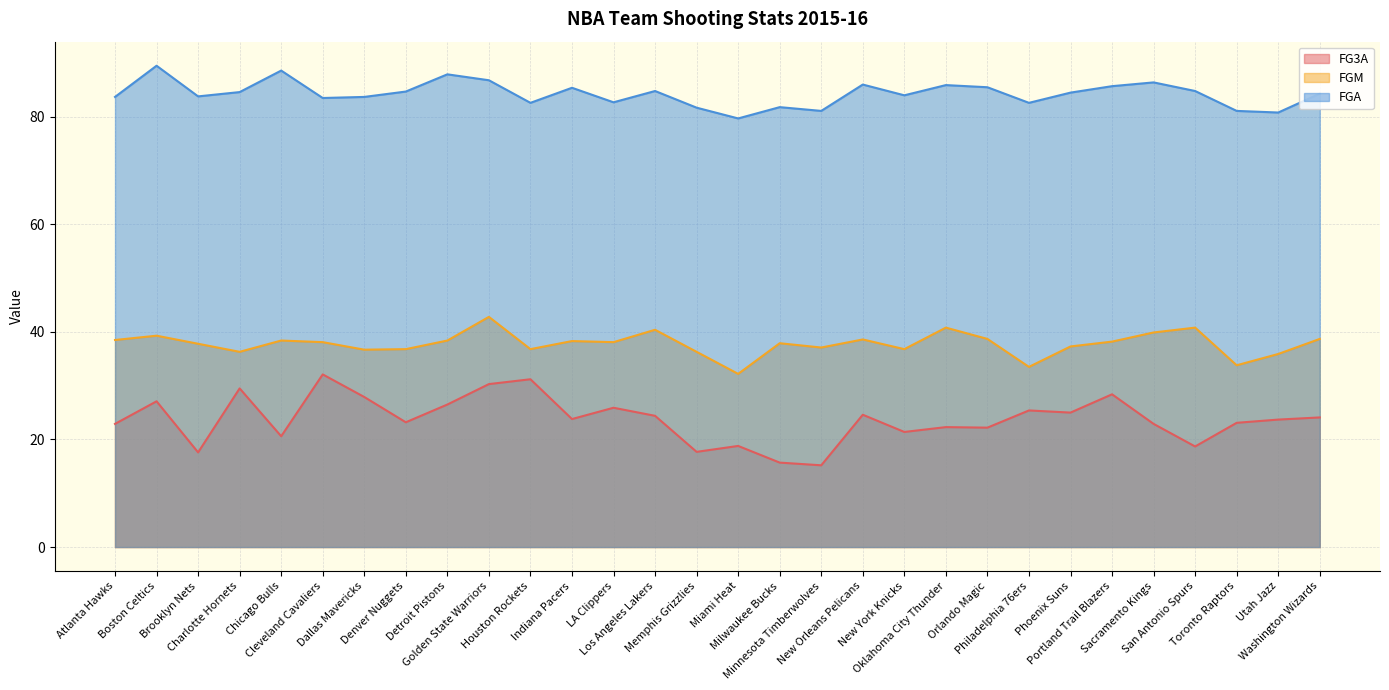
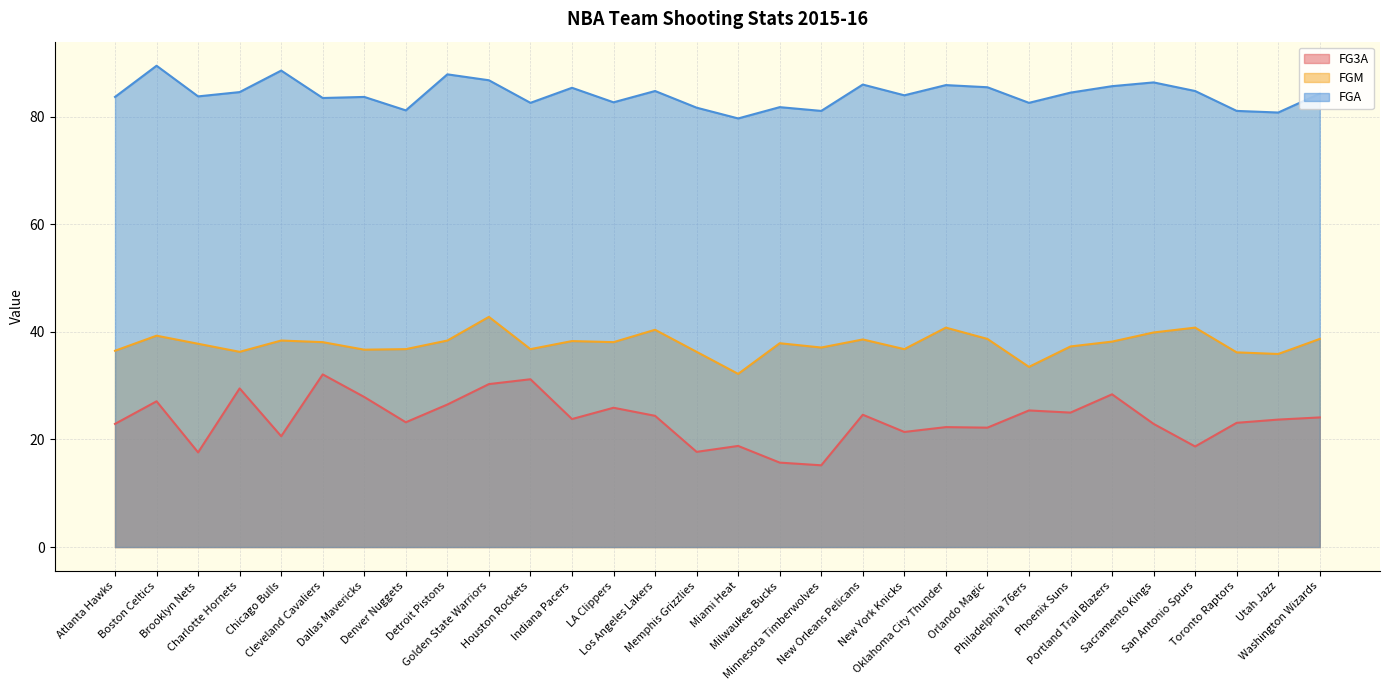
FGM, Atlanta Hawks: 39 -> 37
FGA, Denver Nuggets: 85 -> 81
FGM, Toronto Raptors: 34 -> 36
